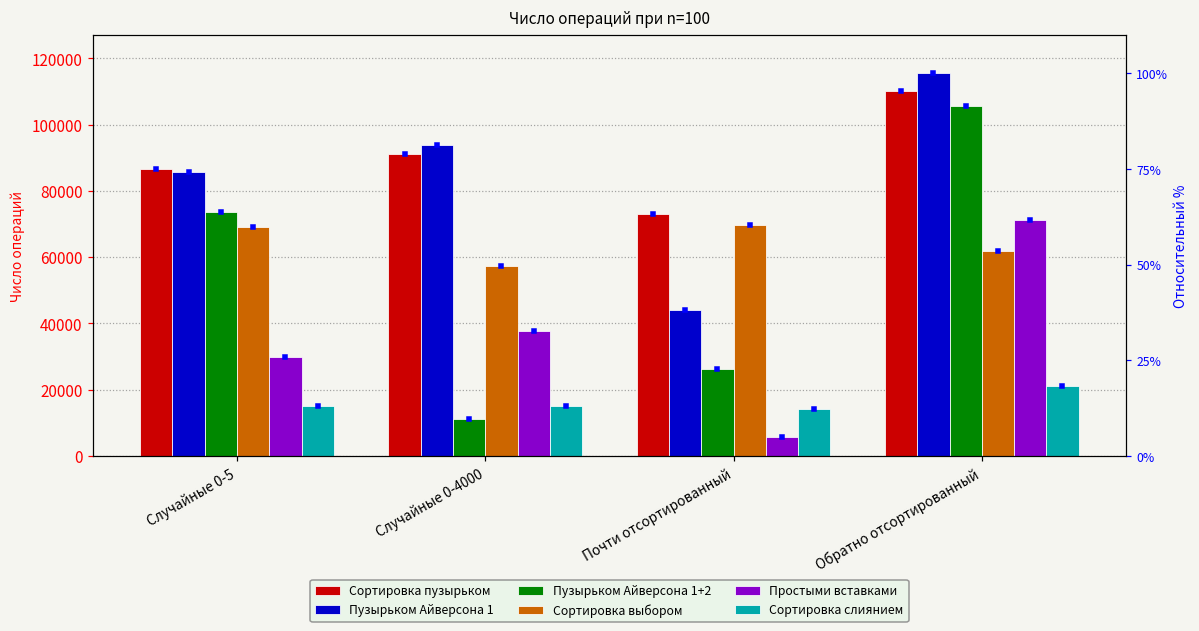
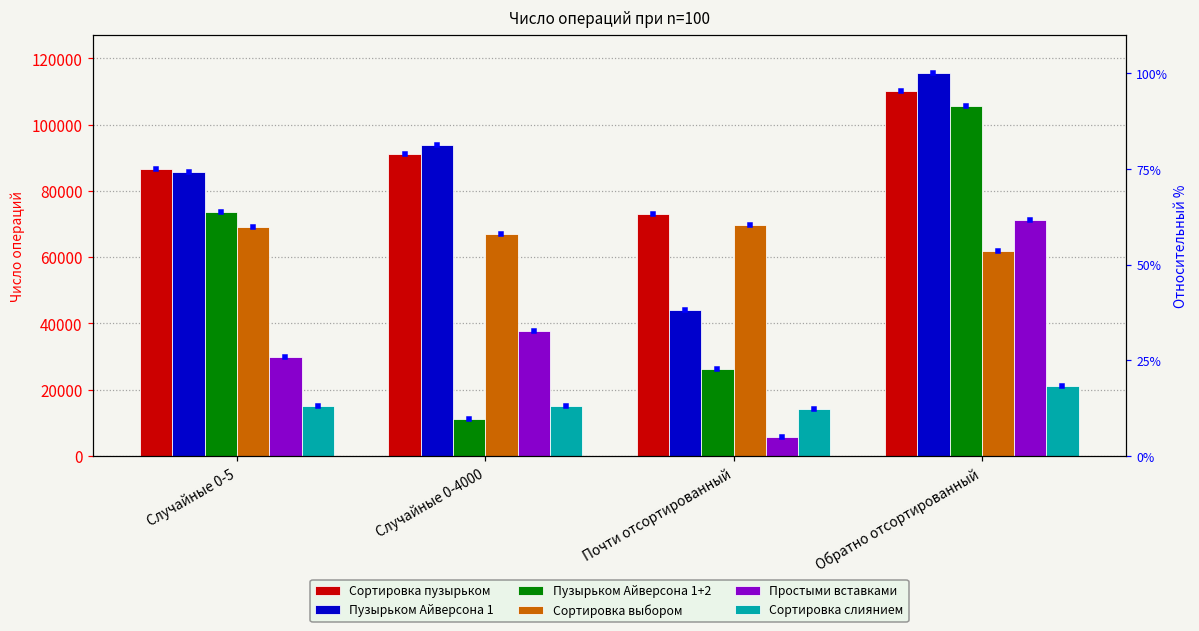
Сортировка выбором, Случайные 0-4000: 57000 -> 67000
